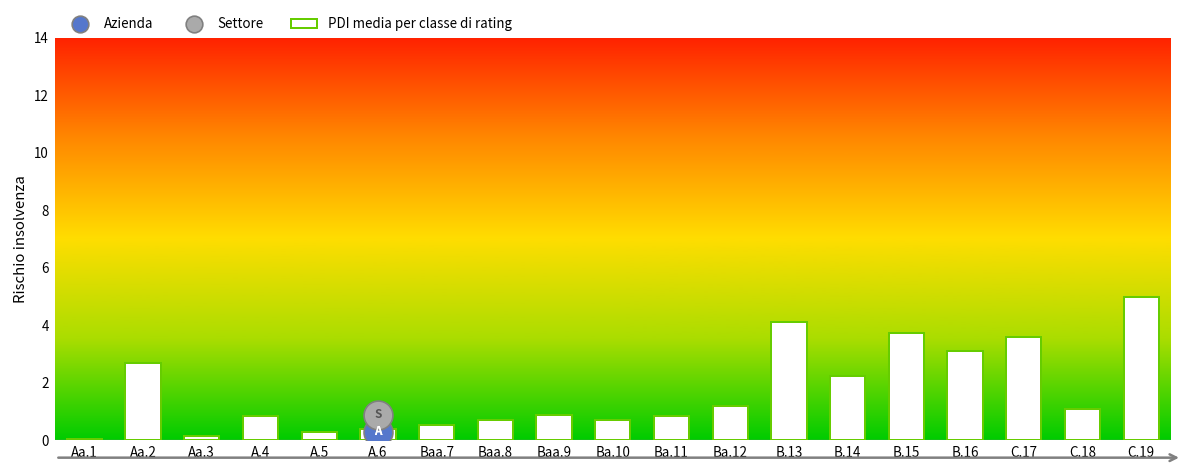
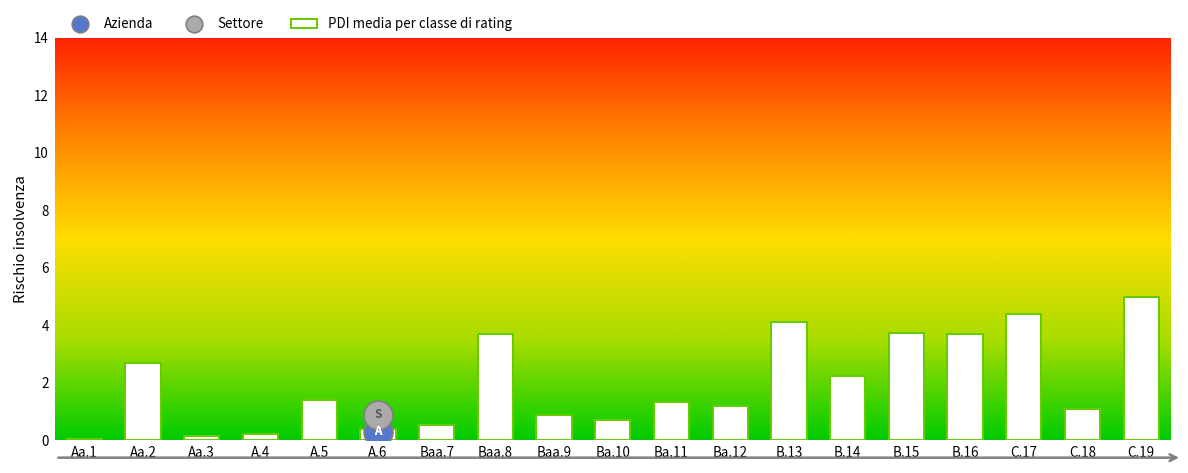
PDI media per classe di rating, A.4: 0.9 -> 0.2
PDI media per classe di rating, A.5: 0.3 -> 1.4
PDI media per classe di rating, Baa.8: 0.7 -> 3.7
PDI media per classe di rating, Ba.11: 0.9 -> 1.4
PDI media per classe di rating, B.16: 3.1 -> 3.7
PDI media per classe di rating, C.17: 3.6 -> 4.4
